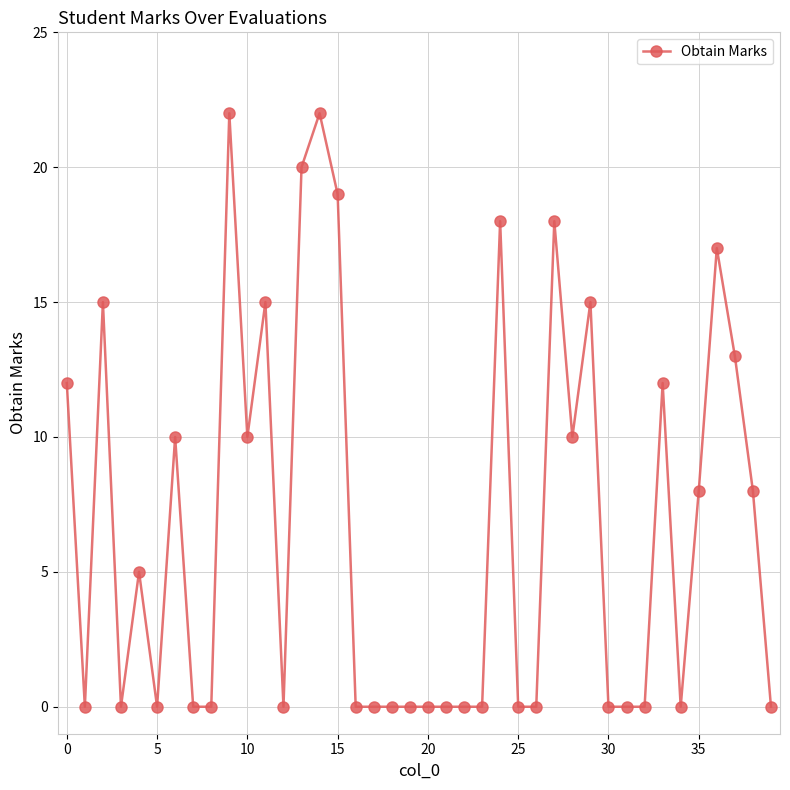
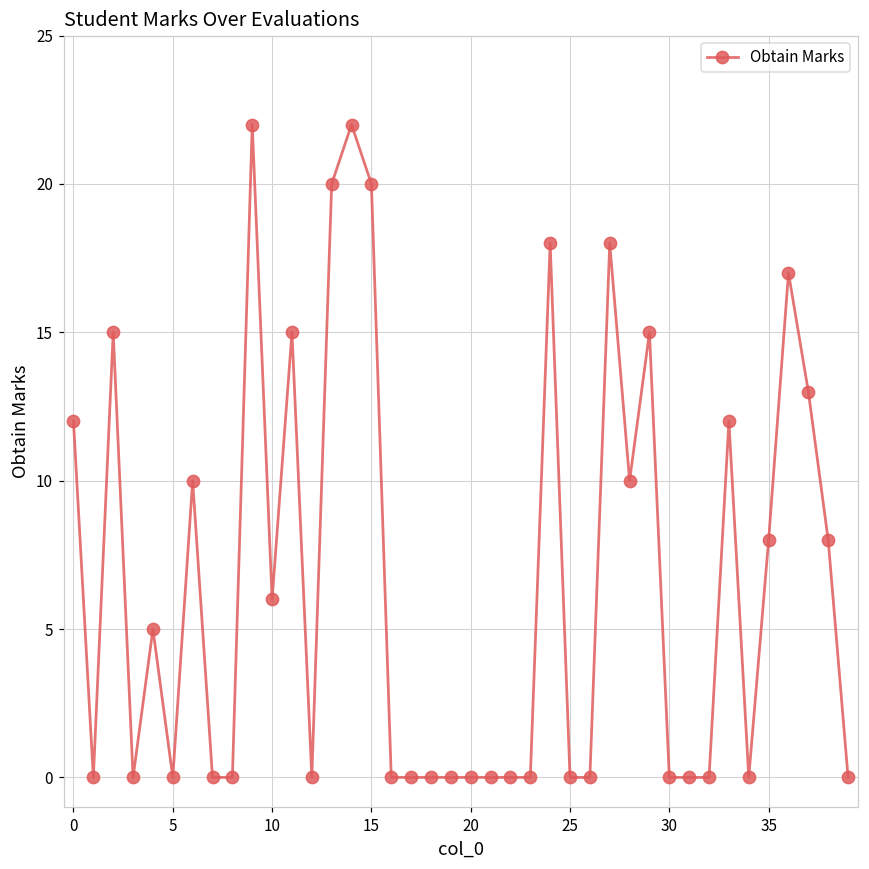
10: 10 -> 6
15: 19 -> 20
